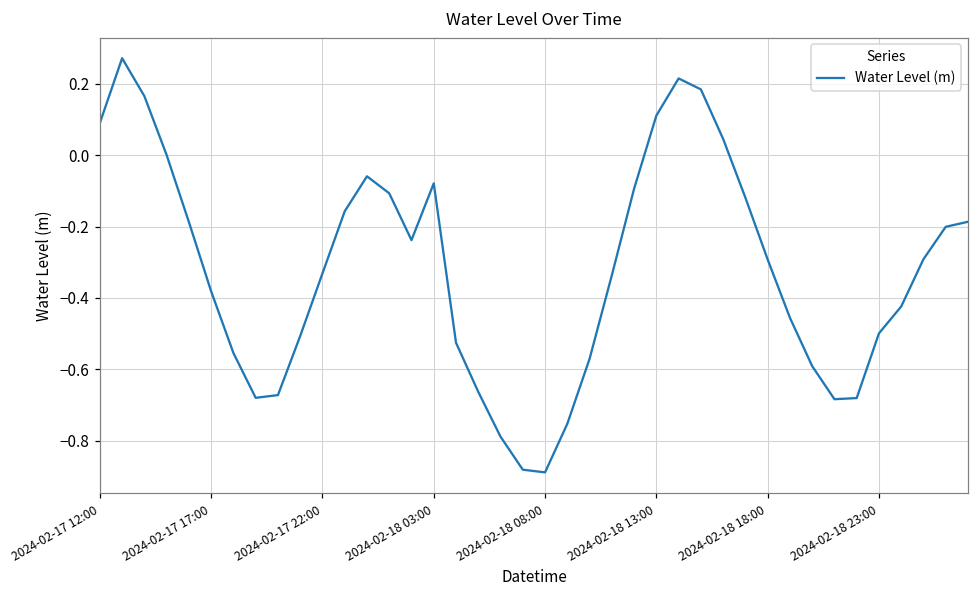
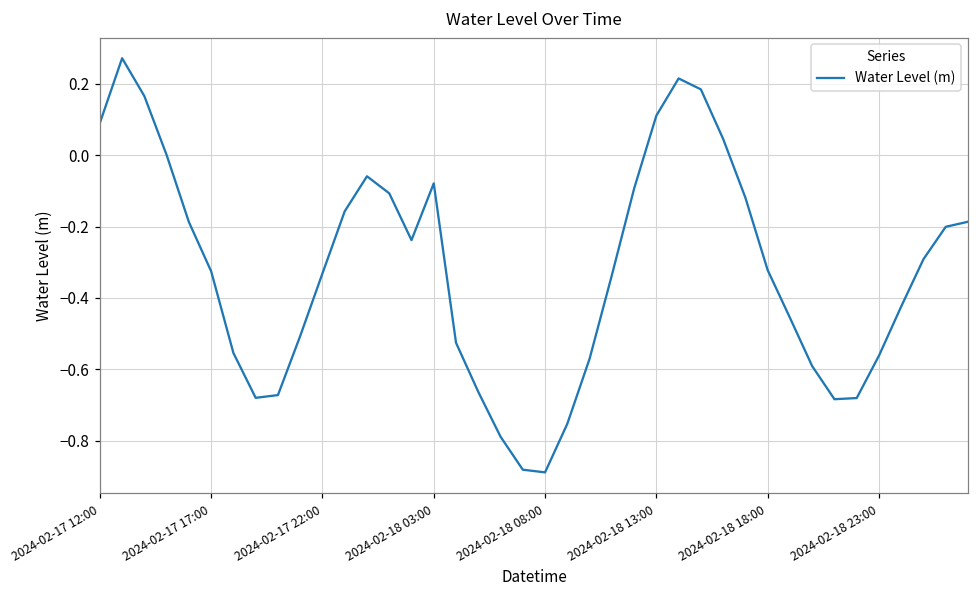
2024-02-17 17:00: -0.38 -> -0.33
2024-02-18 18:00: -0.29 -> -0.32
2024-02-18 23:00: -0.50 -> -0.56
